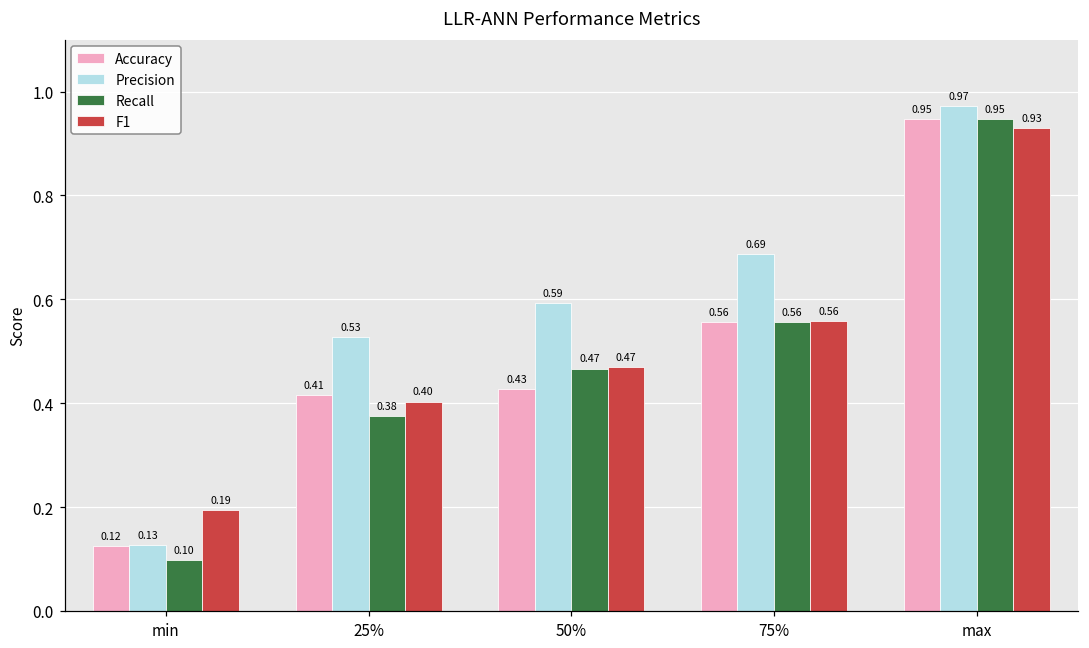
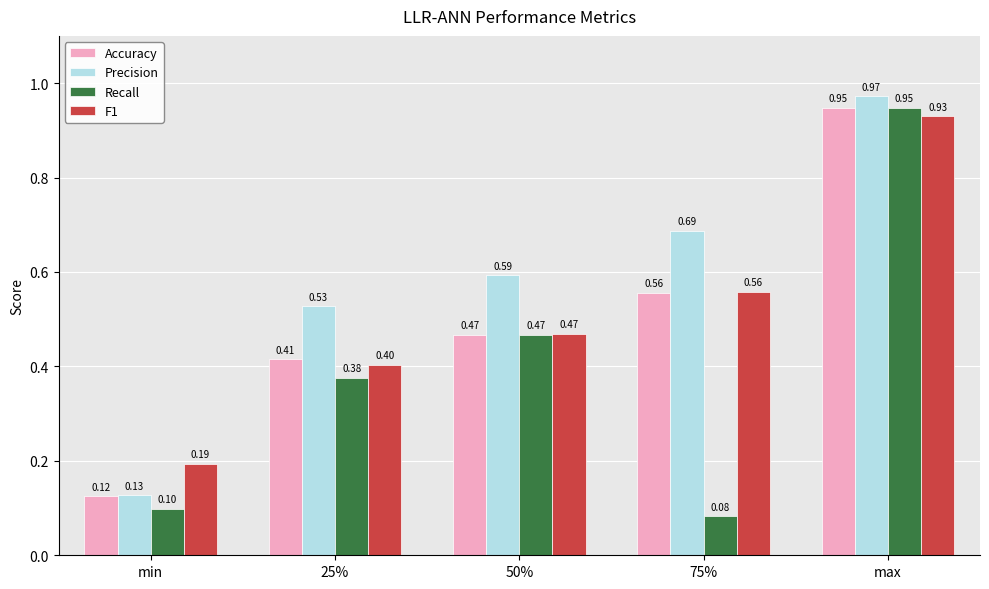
Accuracy, 50%: 0.43 -> 0.47
Recall, 75%: 0.56 -> 0.08
